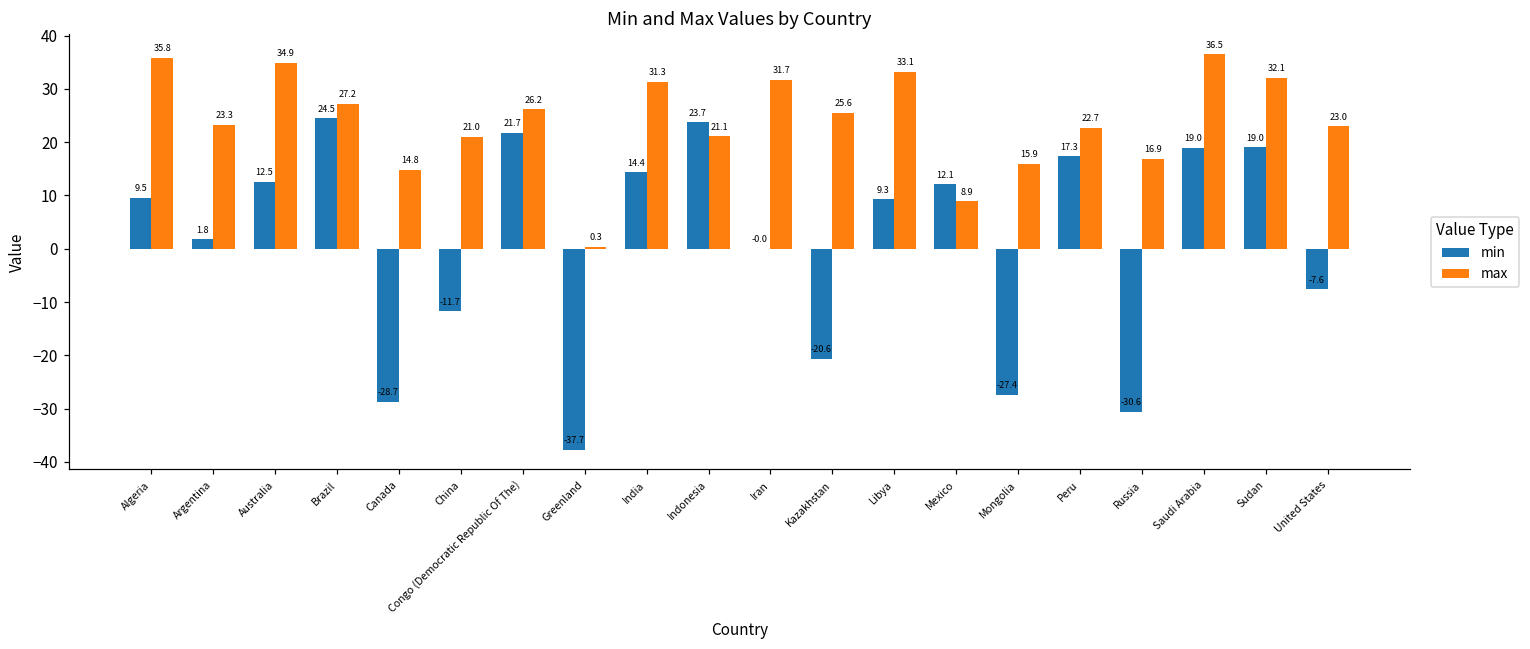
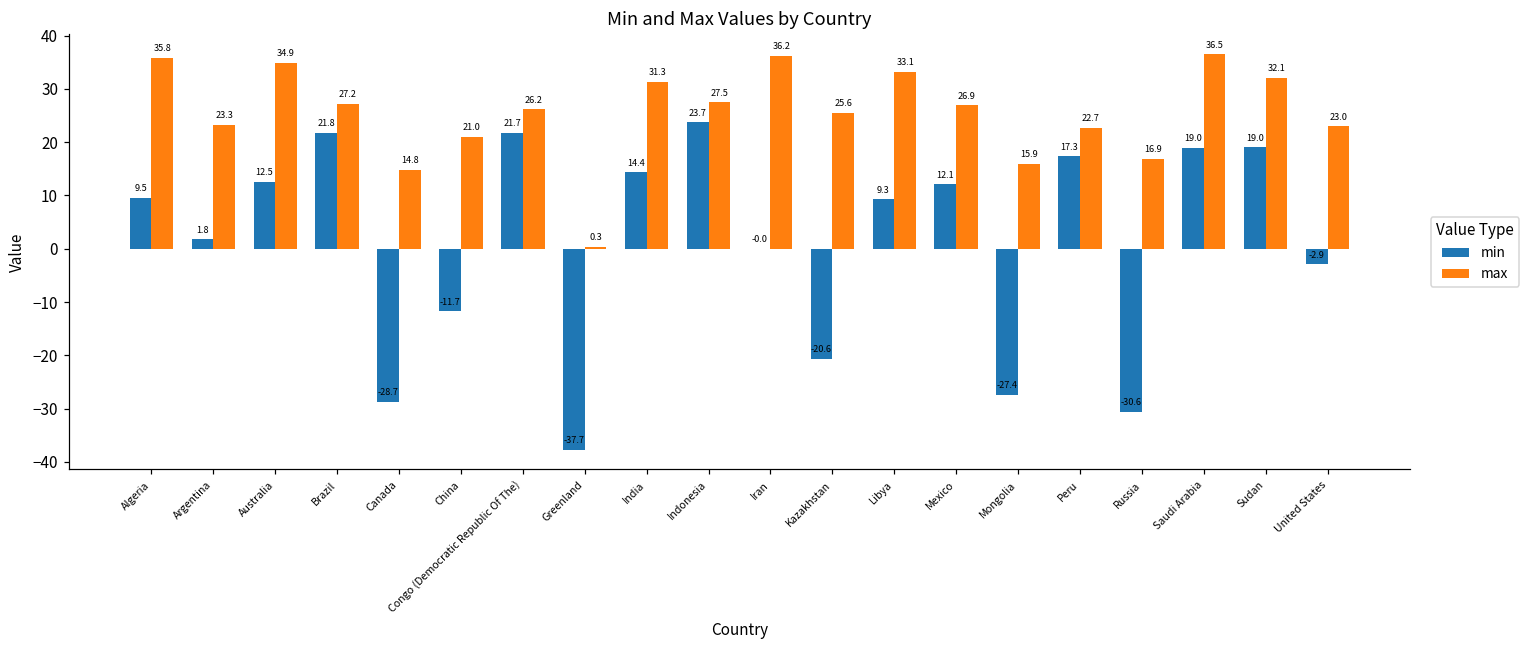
min, Brazil: 24.5 -> 21.8
max, Indonesia: 21.1 -> 27.5
max, Iran: 31.7 -> 36.2
max, Mexico: 8.9 -> 26.9
min, United States: -7.6 -> -2.9
